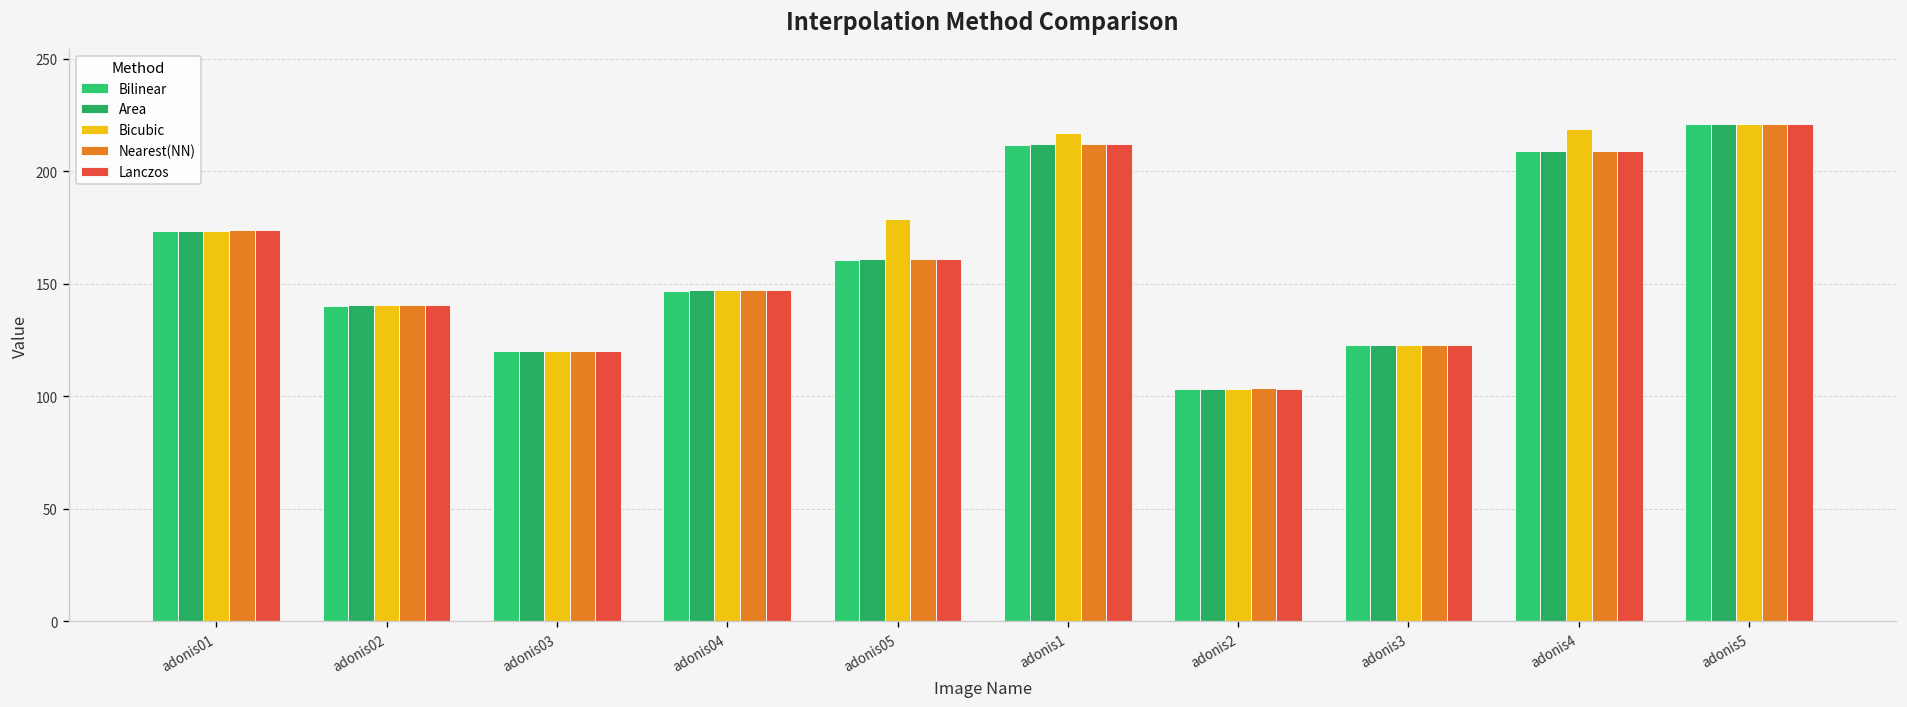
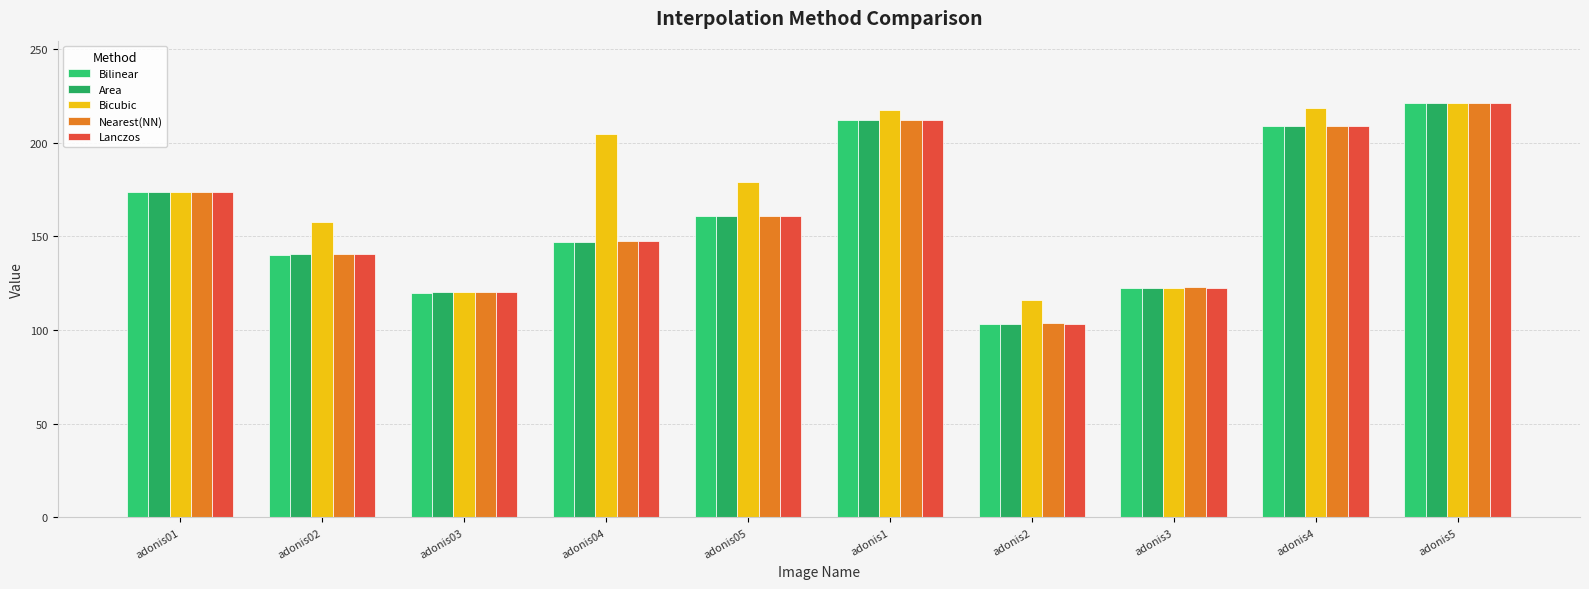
Bicubic, adonis02: 140 -> 157
Bicubic, adonis04: 147 -> 204
Bicubic, adonis2: 103 -> 116
